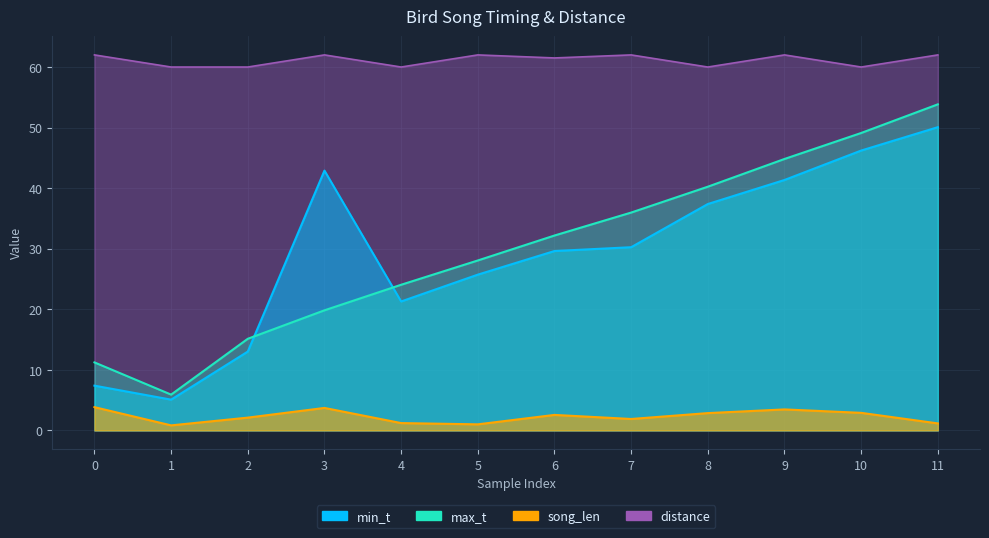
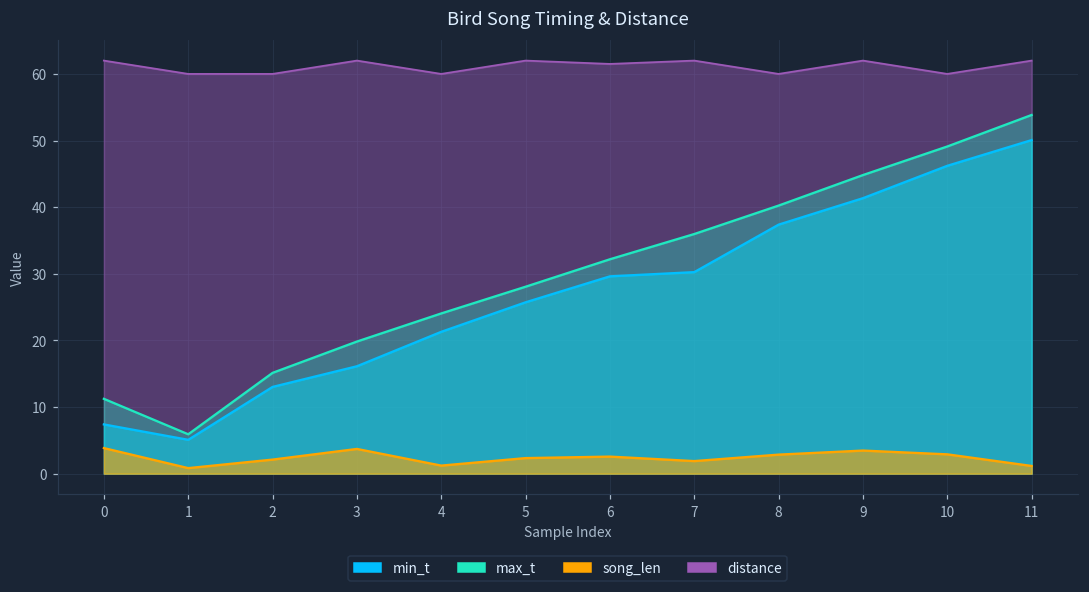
min_t, 3: 43 -> 16
song_len, 5: 1 -> 2
